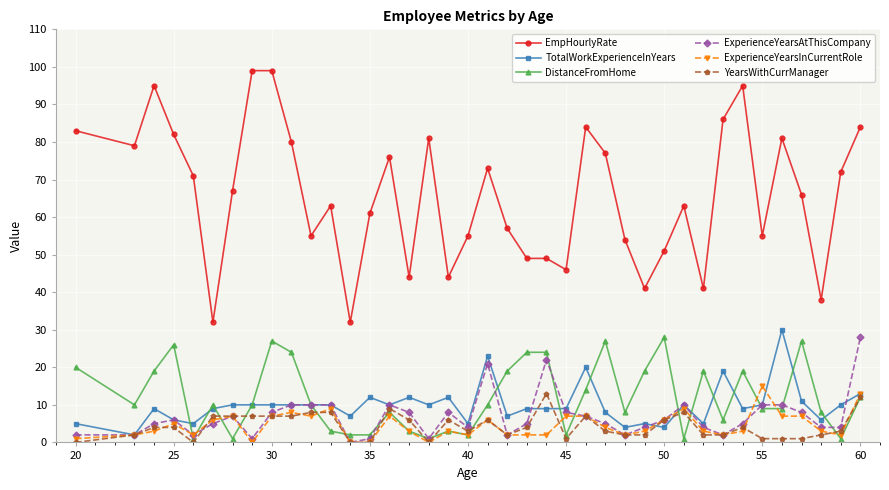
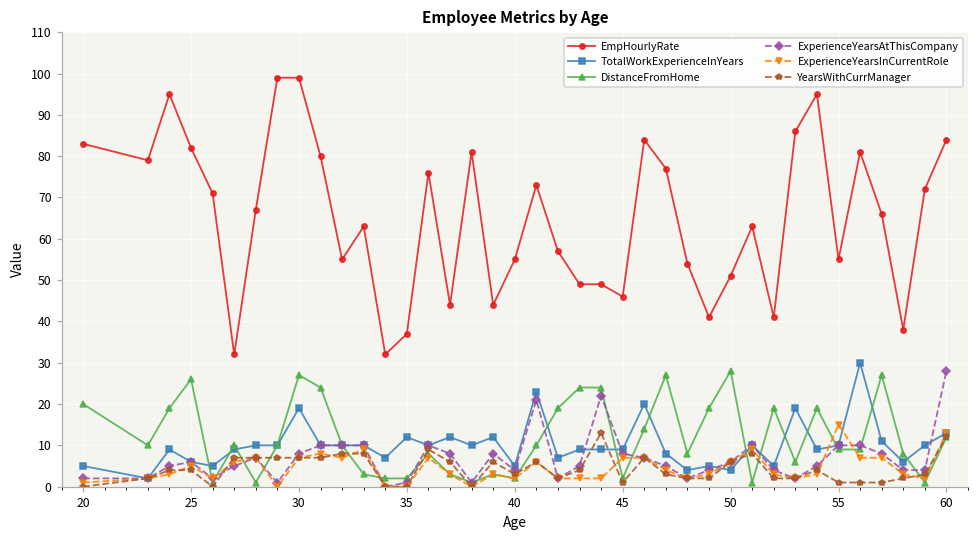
TotalWorkExperienceInYears, 30: 10 -> 19
EmpHourlyRate, 35: 61 -> 37
